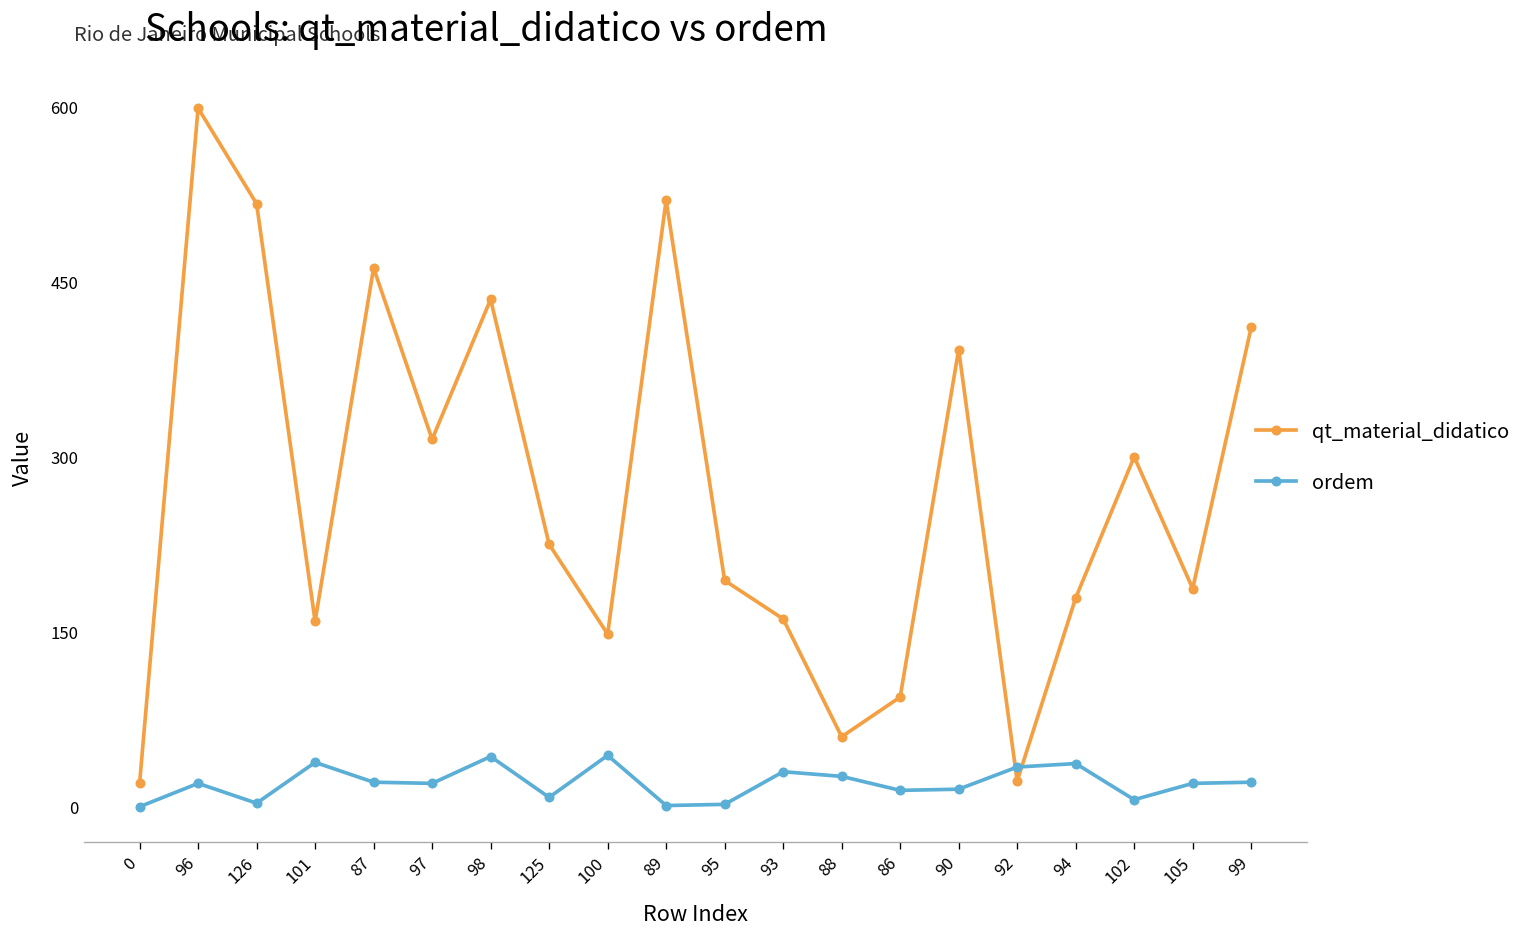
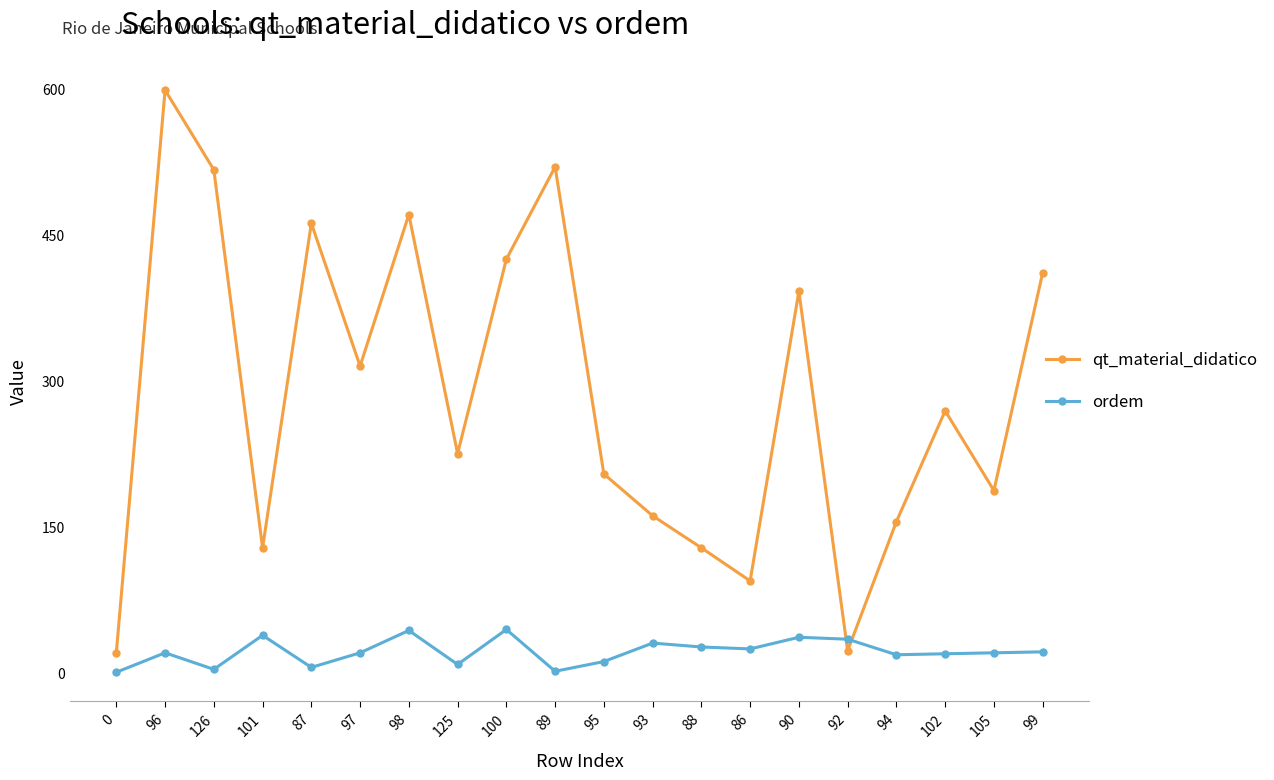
qt_material_didatico, 101: 160 -> 130
ordem, 87: 20 -> 10
qt_material_didatico, 98: 440 -> 470
qt_material_didatico, 100: 150 -> 430
qt_material_didatico, 95: 190 -> 200
ordem, 95: 0 -> 10
qt_material_didatico, 88: 60 -> 130
ordem, 86: 10 -> 20
ordem, 90: 20 -> 40
qt_material_didatico, 94: 180 -> 160
ordem, 94: 40 -> 20
qt_material_didatico, 102: 300 -> 270
ordem, 102: 10 -> 20
